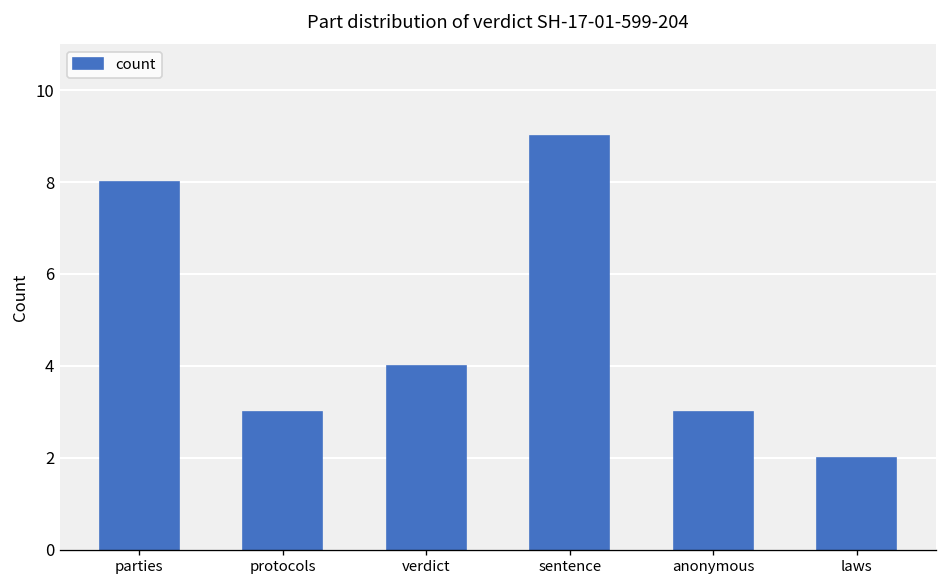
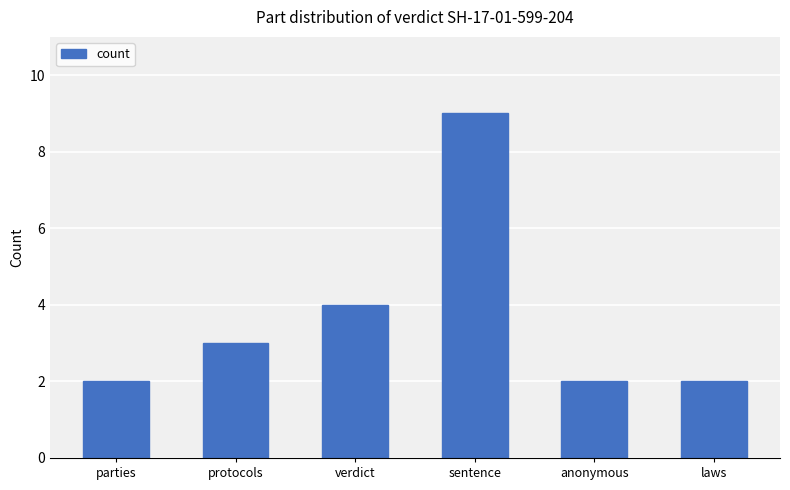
parties: 8 -> 2
anonymous: 3 -> 2
